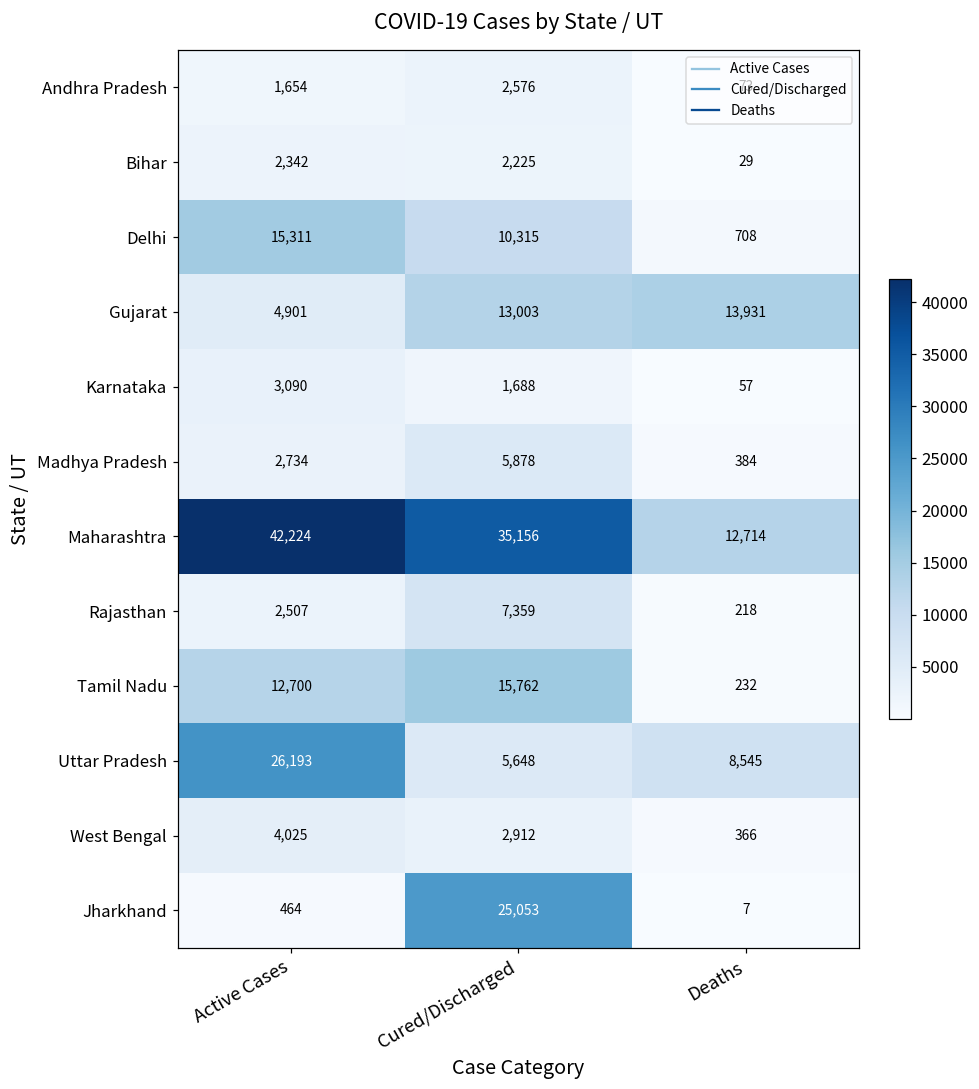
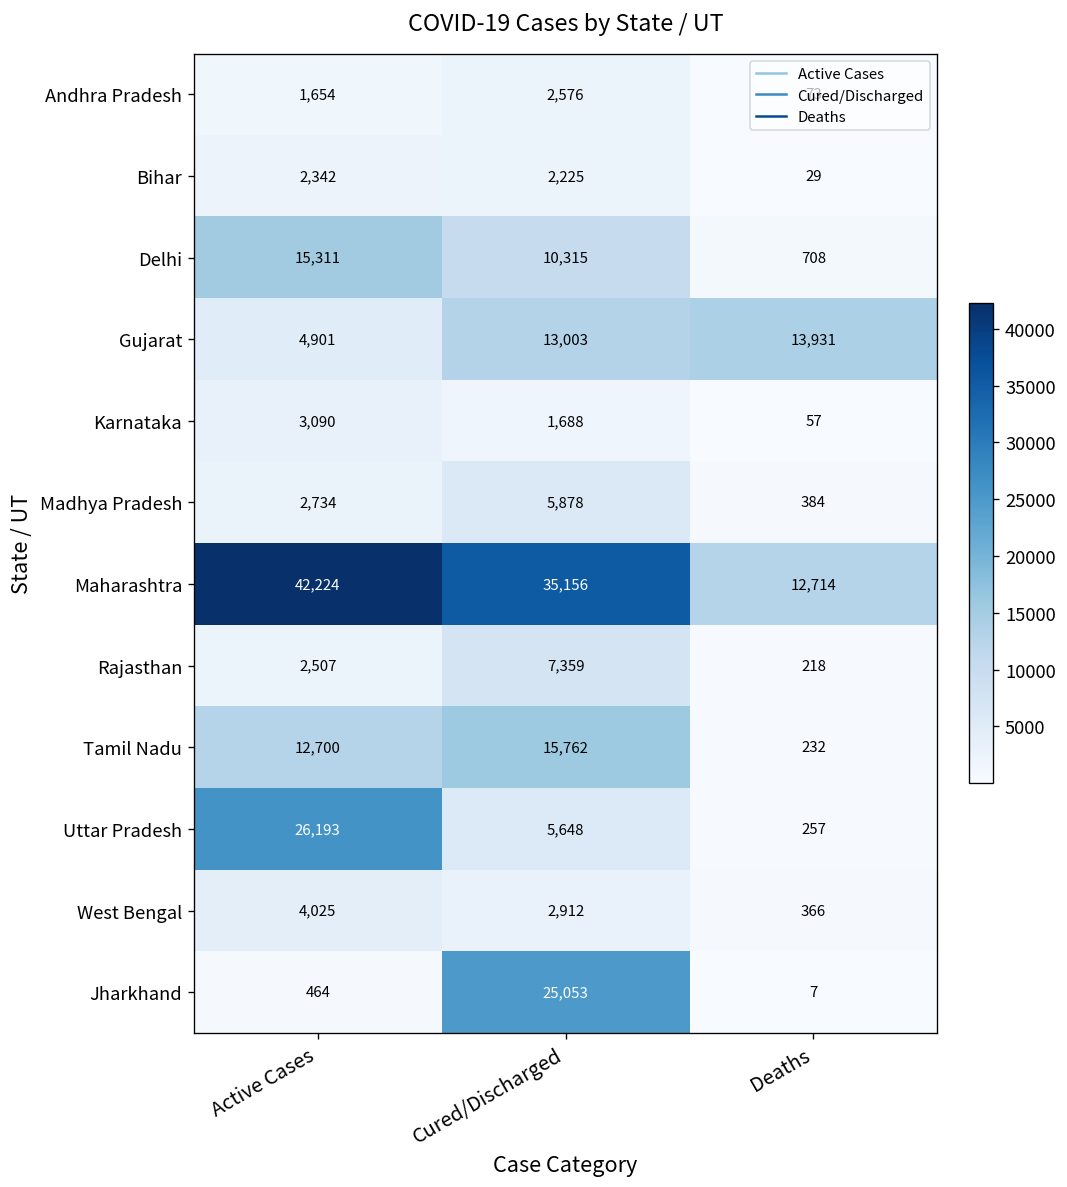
Uttar Pradesh, Deaths: 8,545 -> 257
